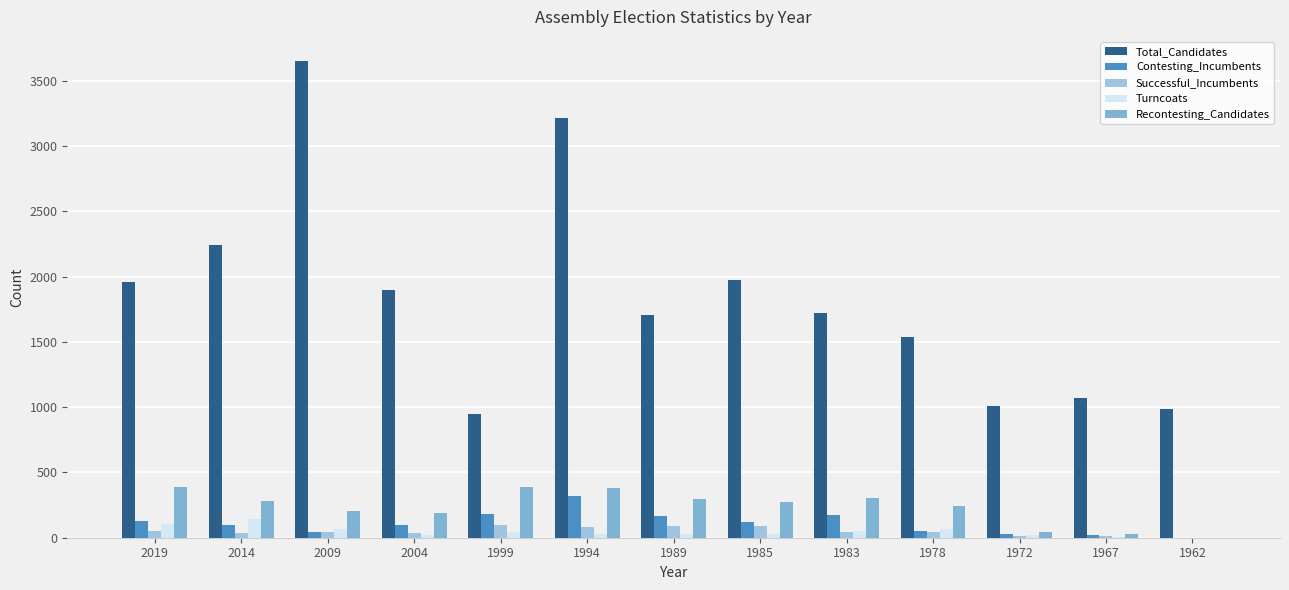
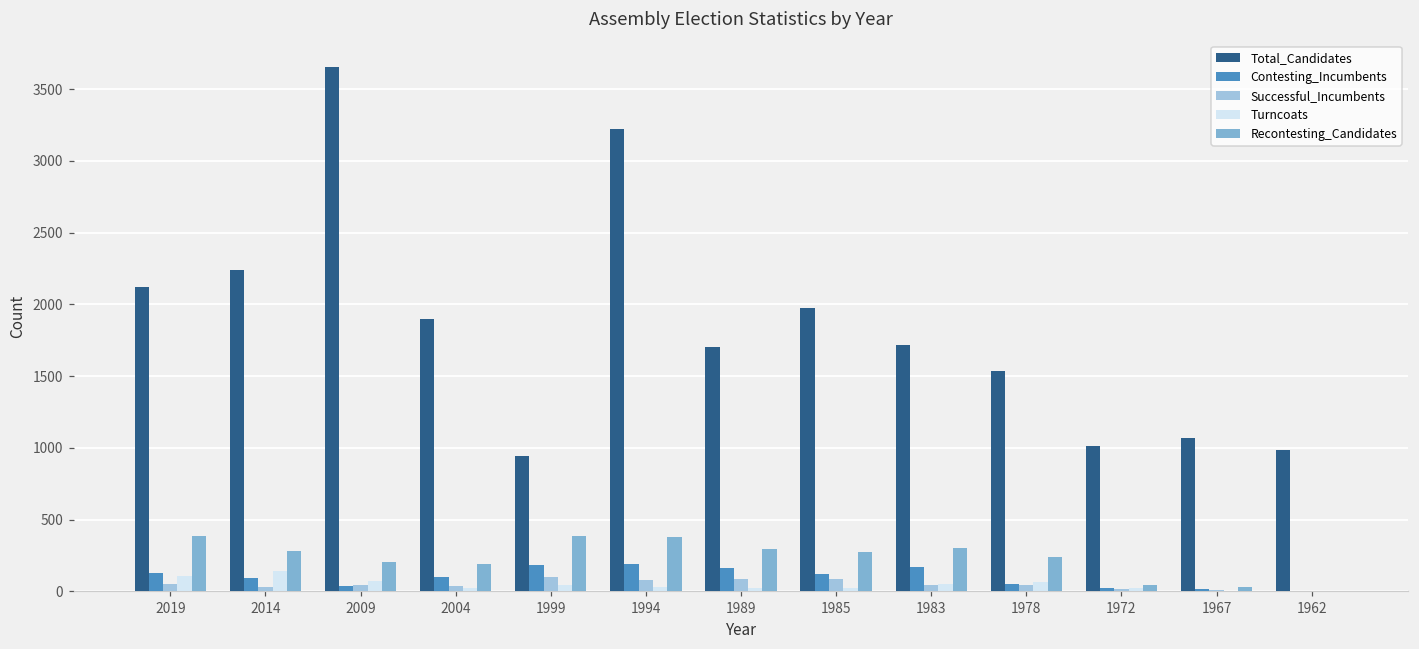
Total_Candidates, 2019: 1960 -> 2120
Contesting_Incumbents, 1994: 320 -> 190
